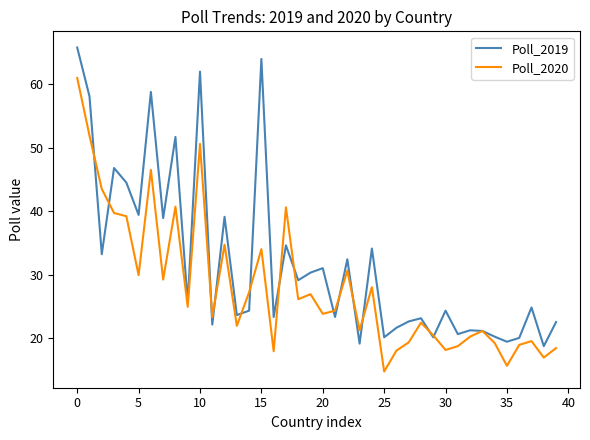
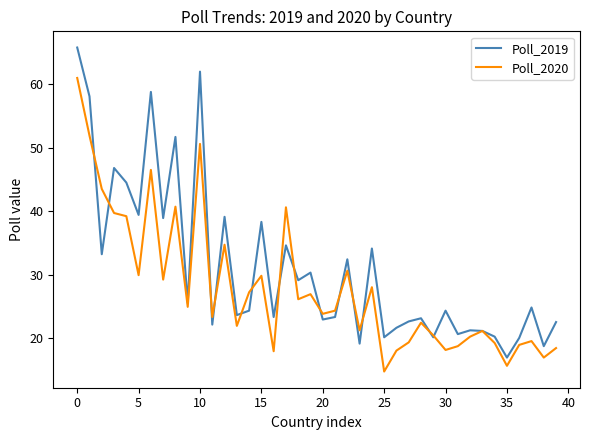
Poll_2019, 15: 64 -> 38
Poll_2020, 15: 34 -> 30
Poll_2019, 20: 31 -> 23
Poll_2019, 35: 19 -> 17
